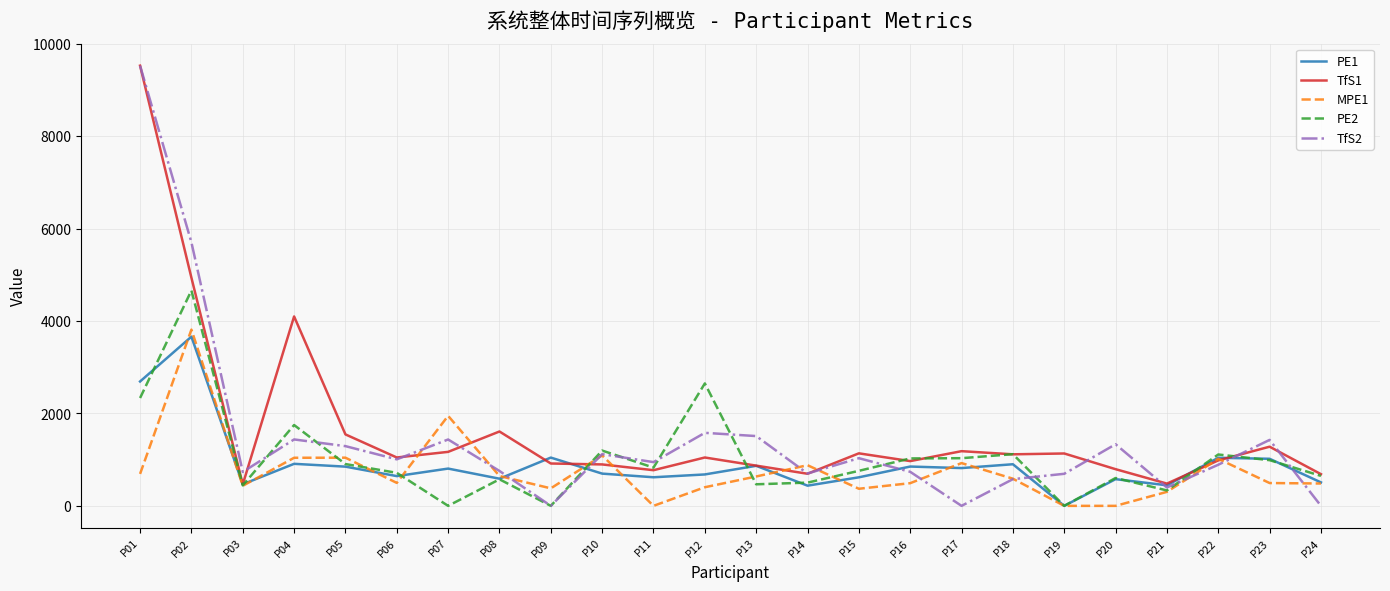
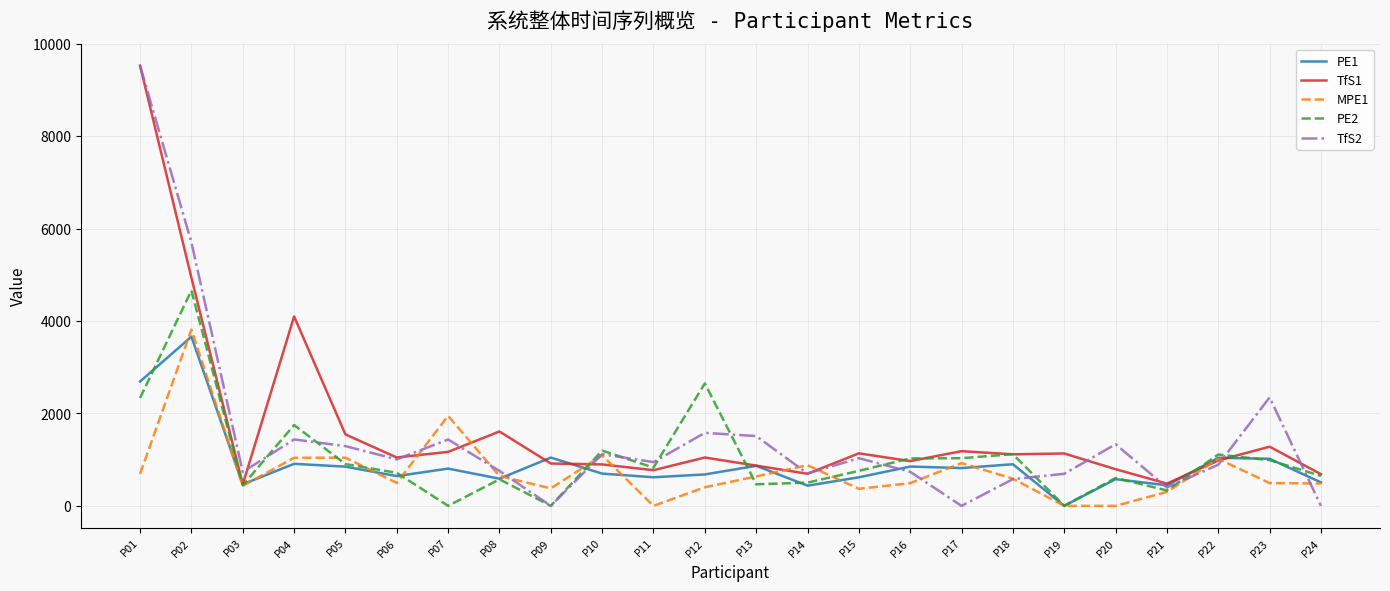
TfS2, P23: 1400 -> 2300
